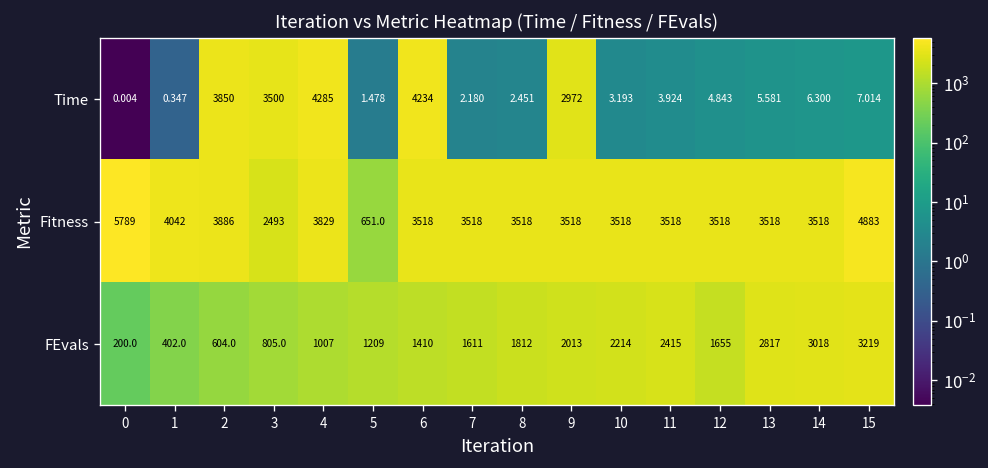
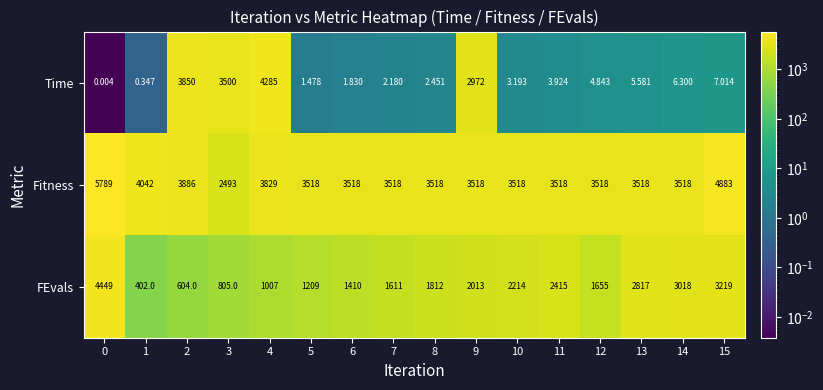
Time, 6: 4234 -> 1.830
Fitness, 5: 651.0 -> 3518
FEvals, 0: 200.0 -> 4449
